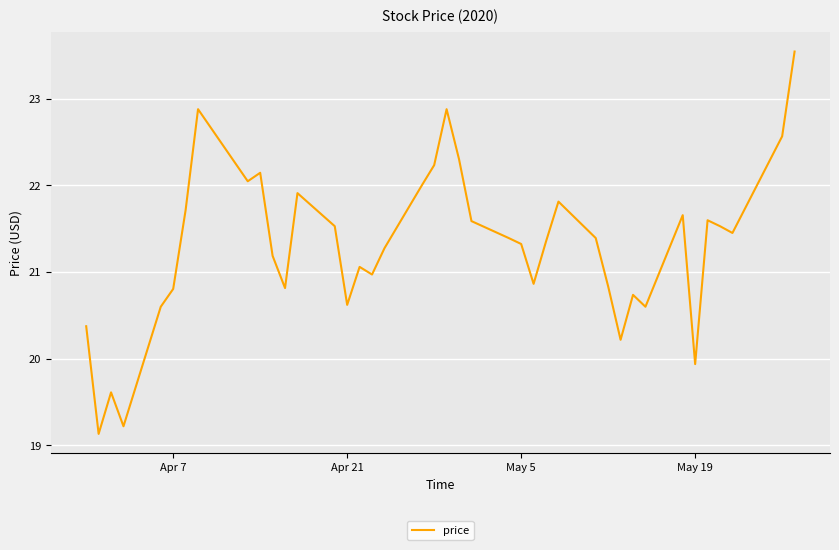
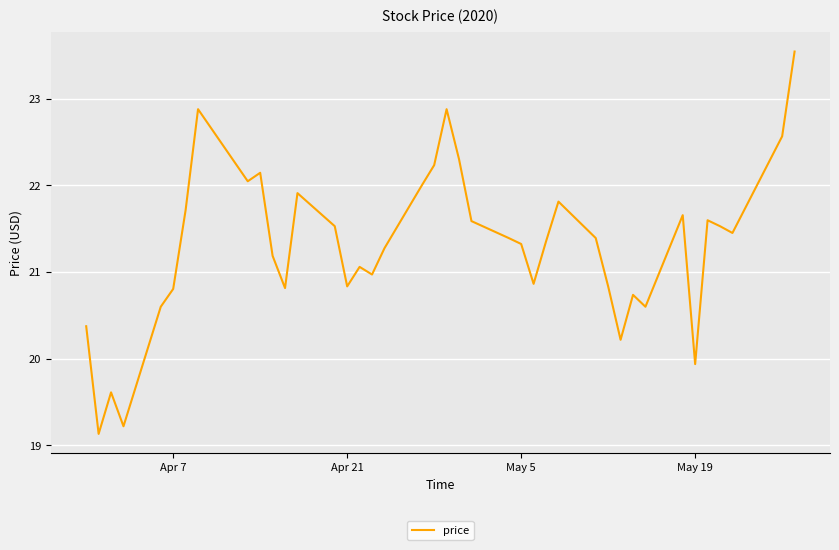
Apr 21: 20.6 -> 20.8
